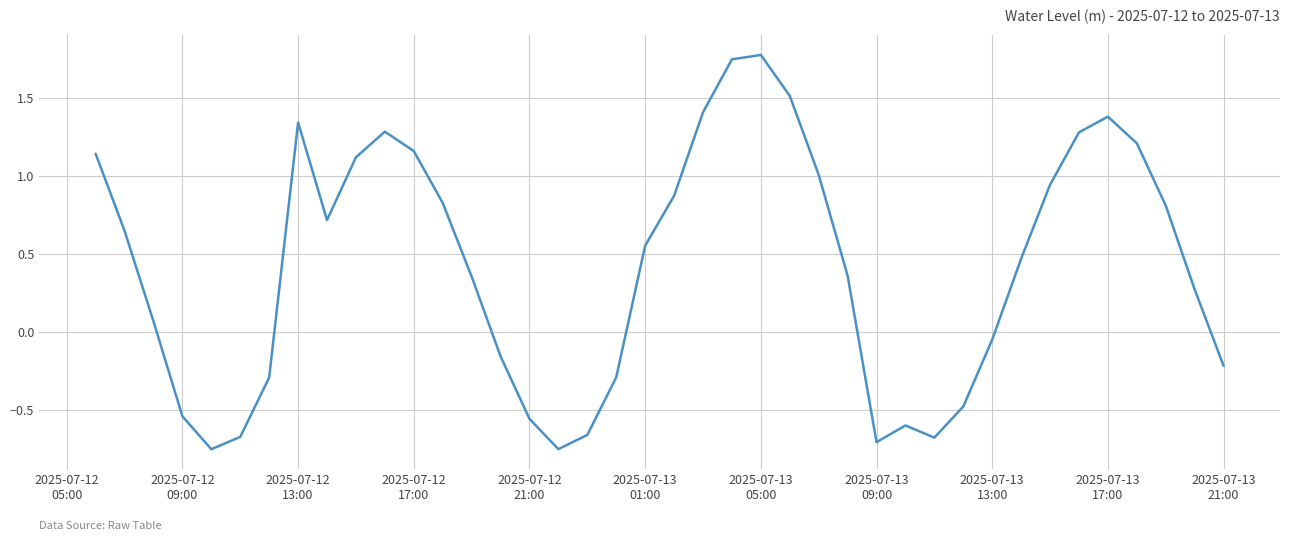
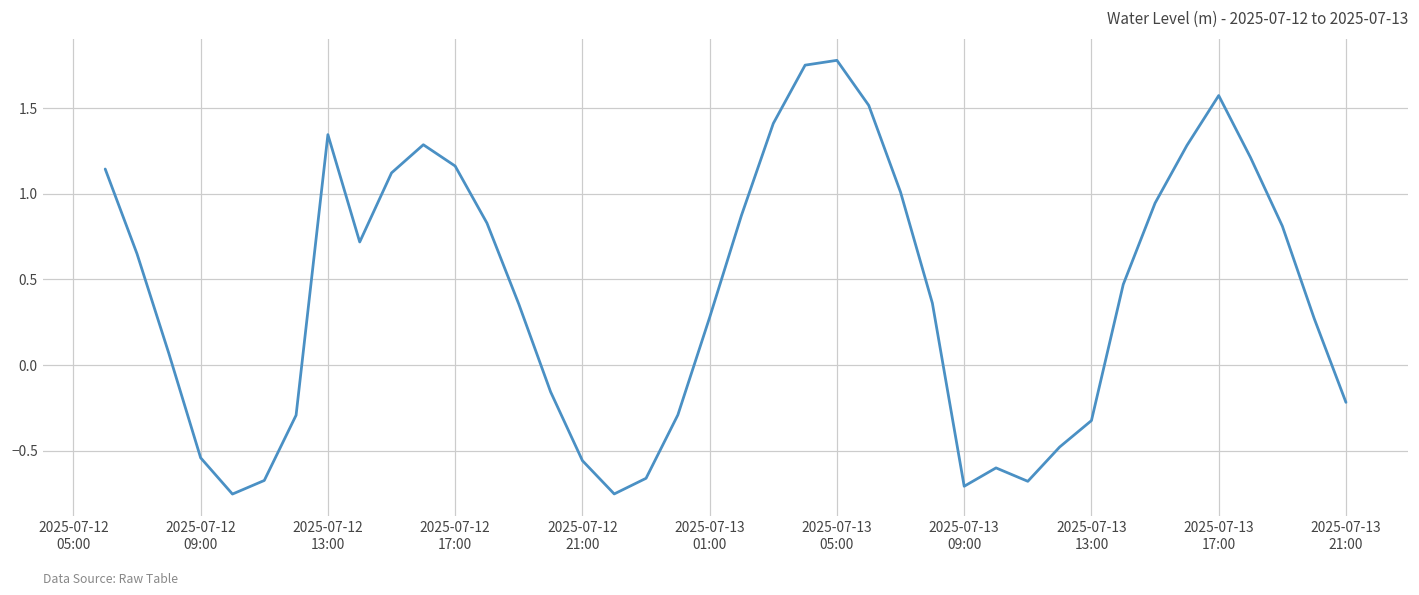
2025-07-13 01:00: 0.55 -> 0.28
2025-07-13 13:00: -0.05 -> -0.32
2025-07-13 17:00: 1.38 -> 1.57
